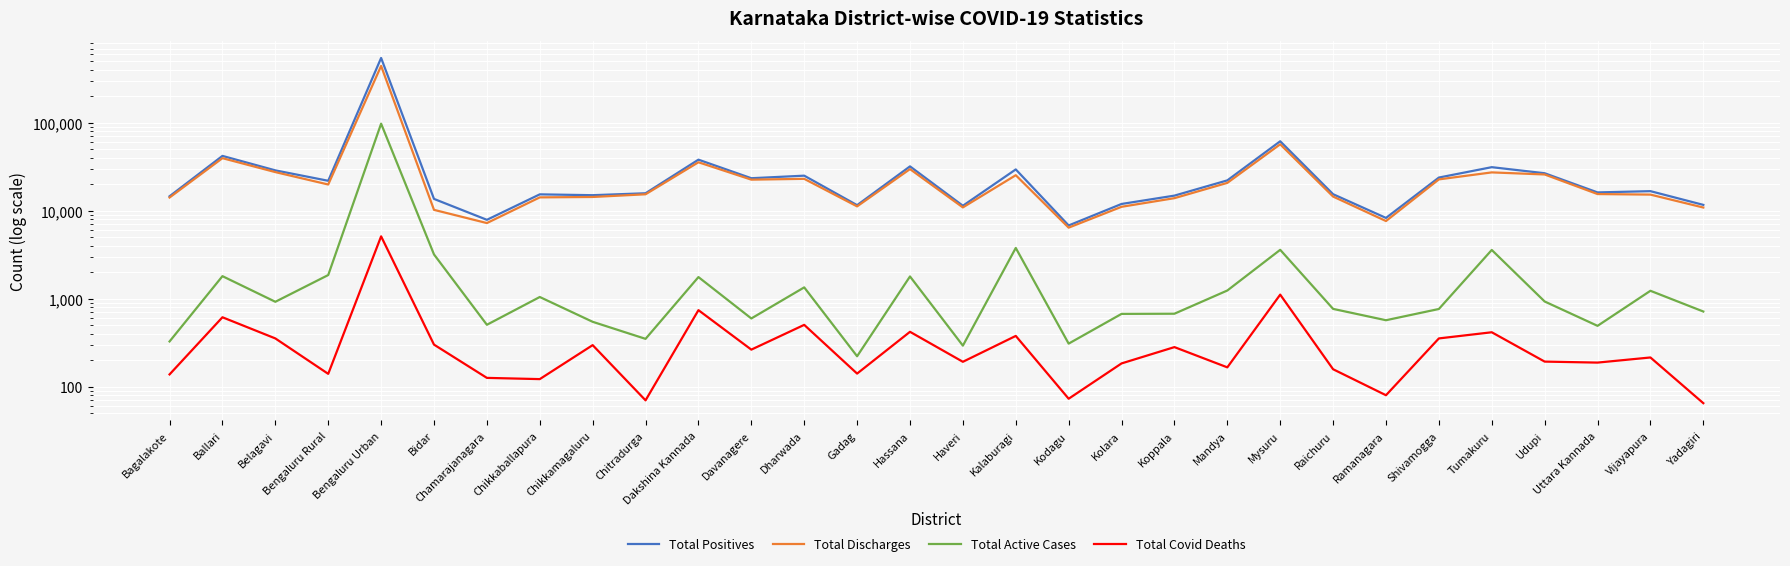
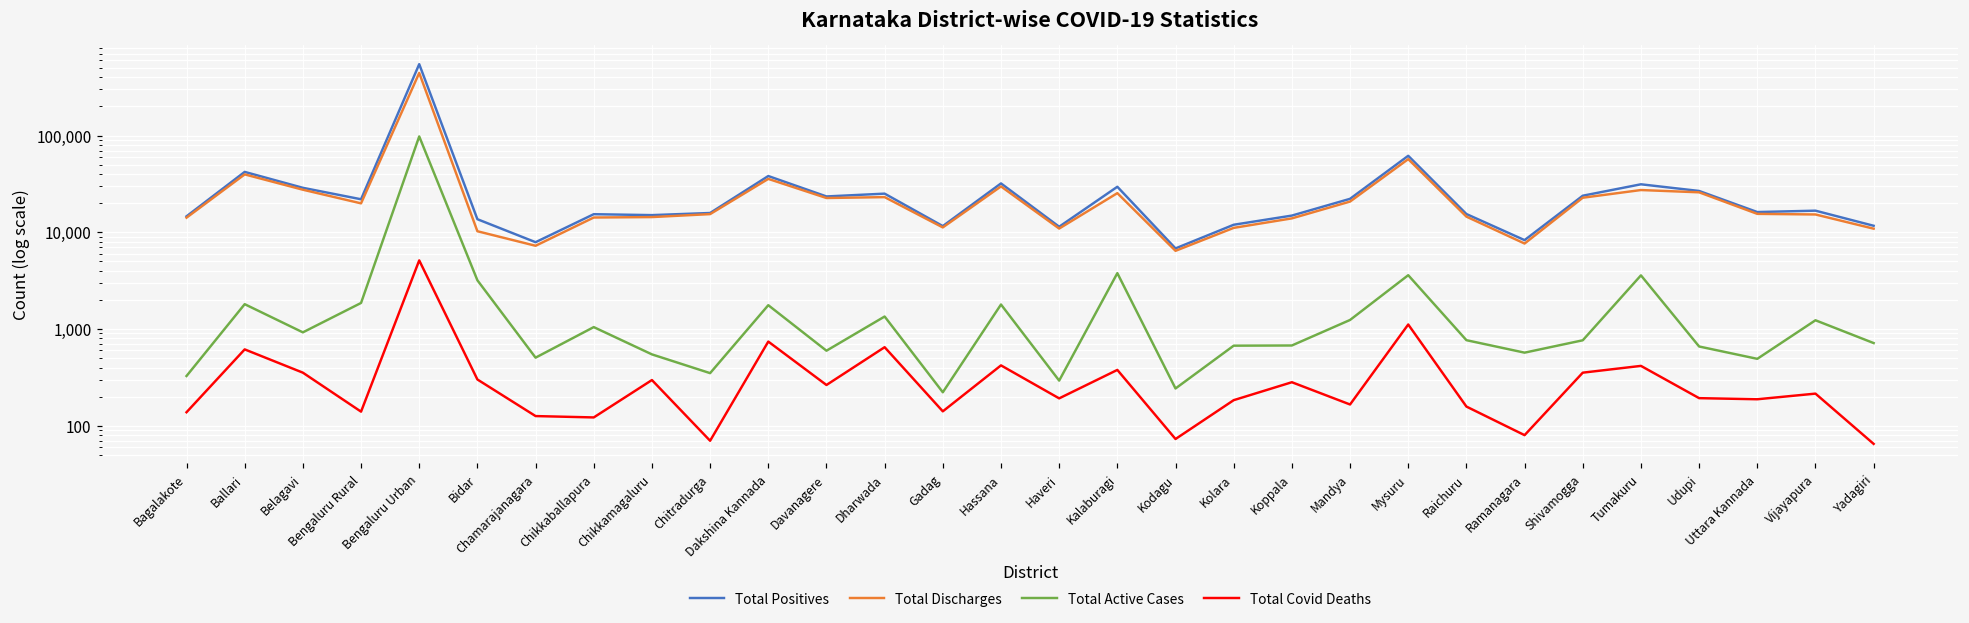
Total Covid Deaths, Dharwada: 500 -> 600
Total Active Cases, Kodagu: 310 -> 240
Total Active Cases, Udupi: 900 -> 700
